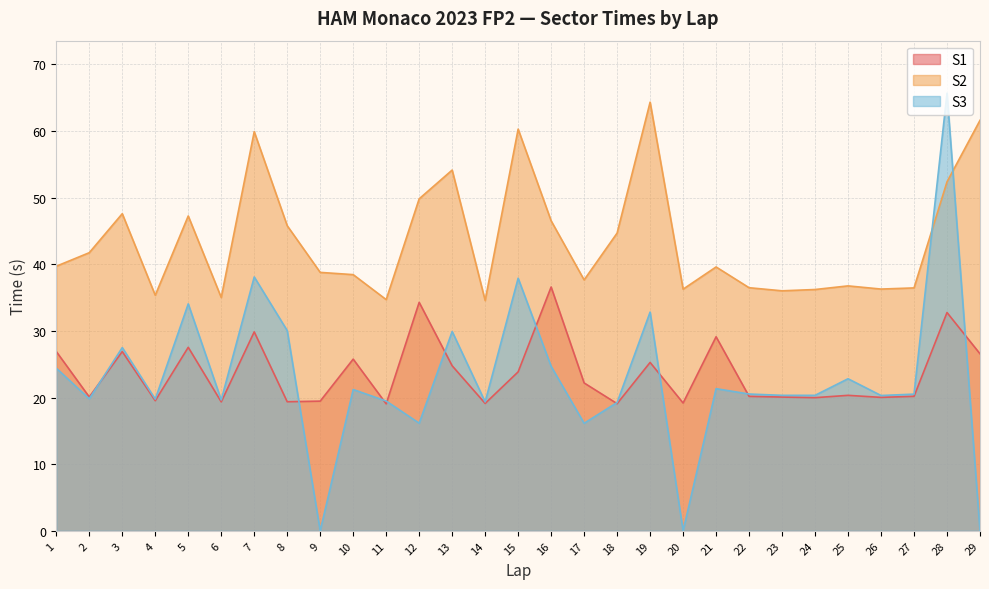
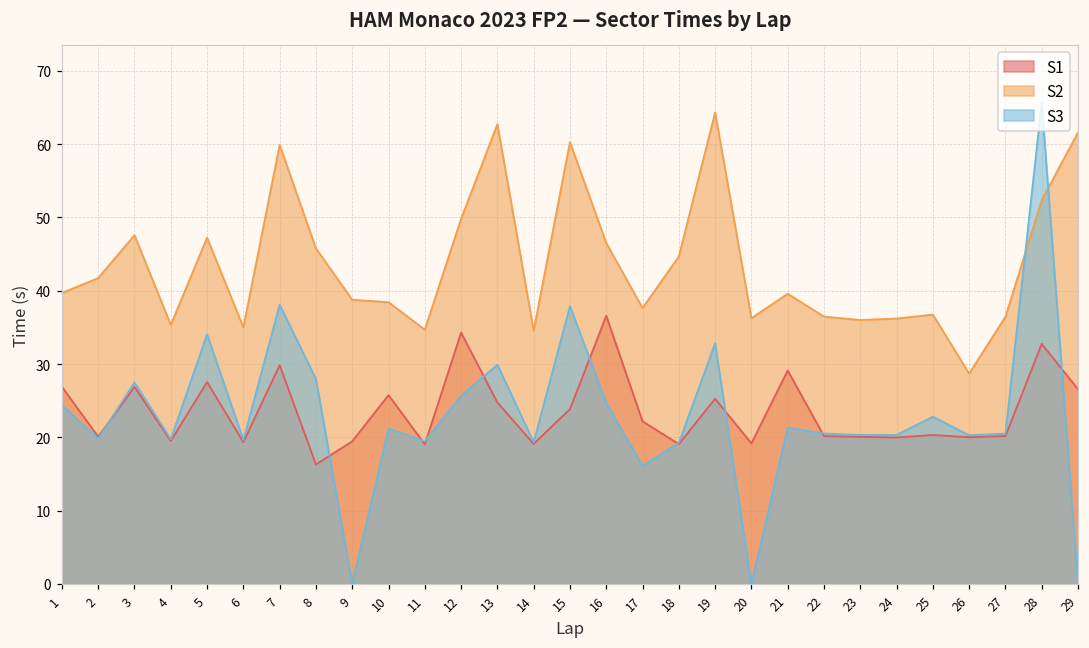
S1, 8: 19 -> 16
S3, 8: 30 -> 28
S3, 12: 16 -> 26
S2, 13: 54 -> 63
S2, 26: 36 -> 29
